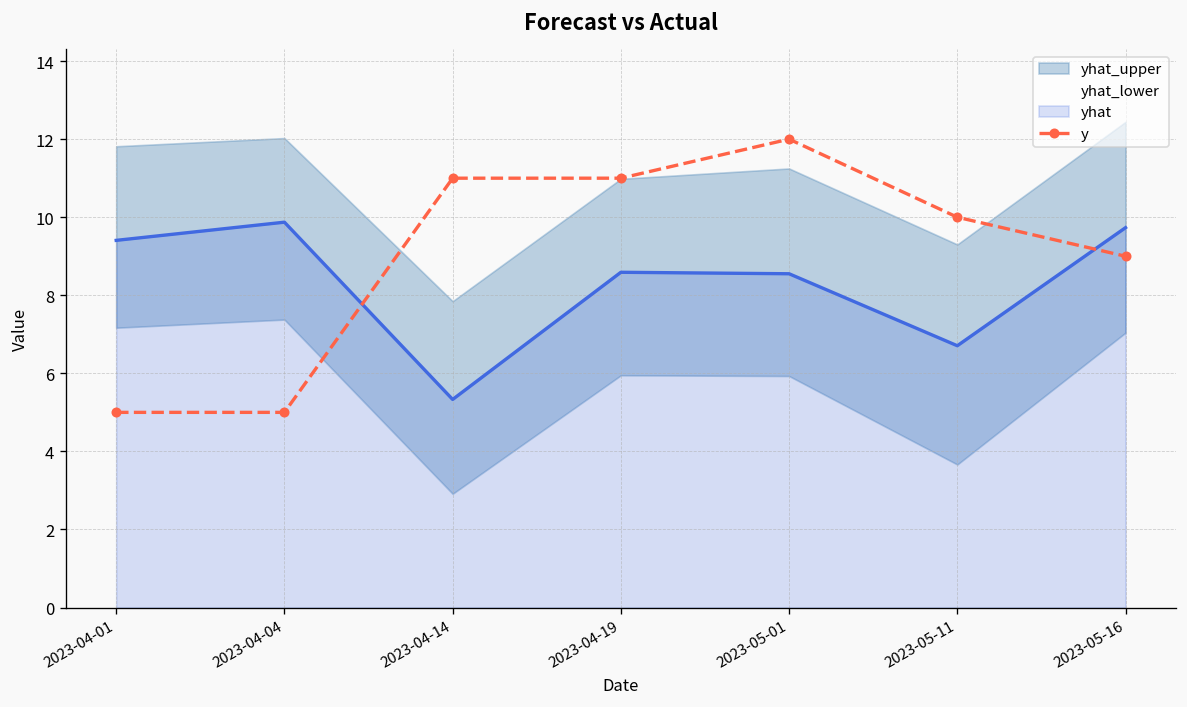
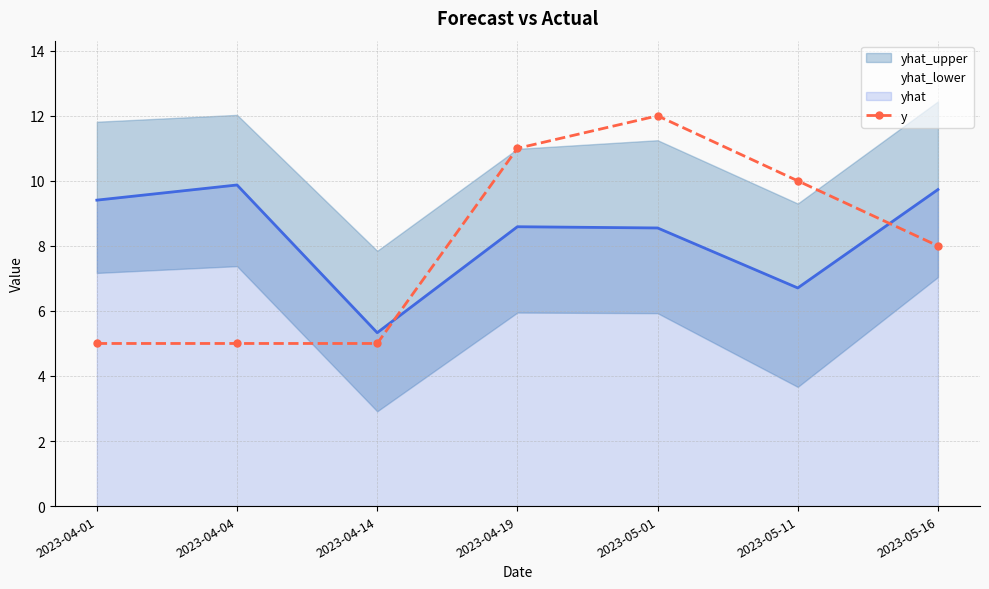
y, 2023-04-14: 11 -> 5
y, 2023-05-16: 9 -> 8
